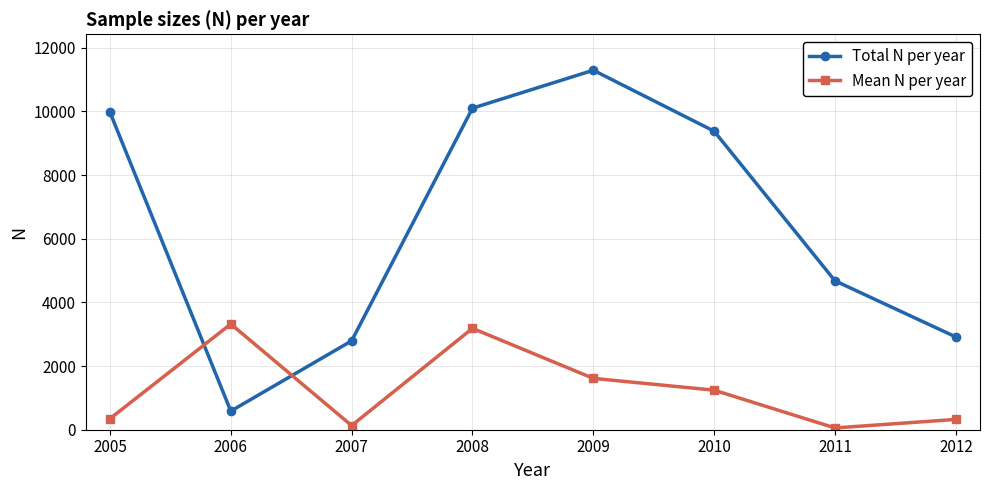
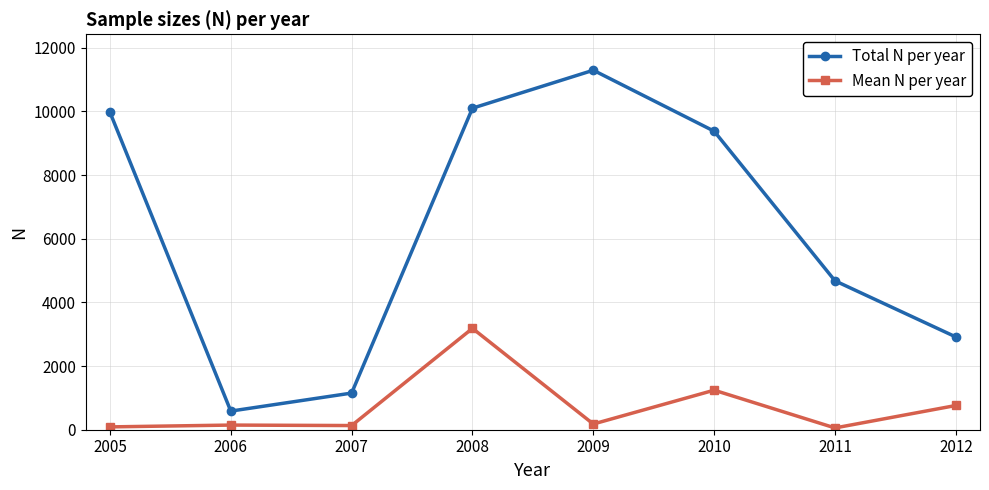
Mean N per year, 2005: 300 -> 100
Mean N per year, 2006: 3300 -> 100
Total N per year, 2007: 2800 -> 1200
Mean N per year, 2009: 1600 -> 200
Mean N per year, 2012: 300 -> 800
